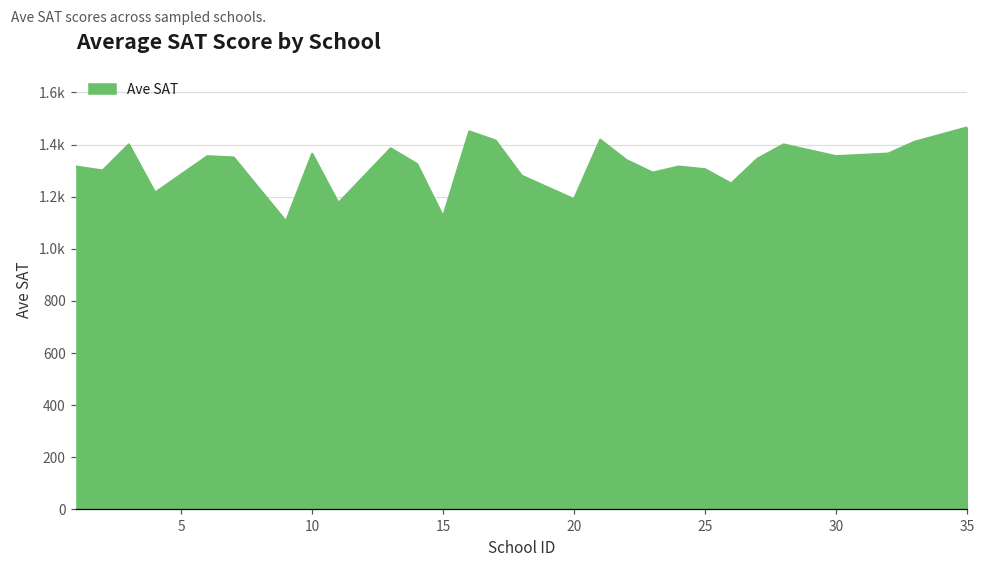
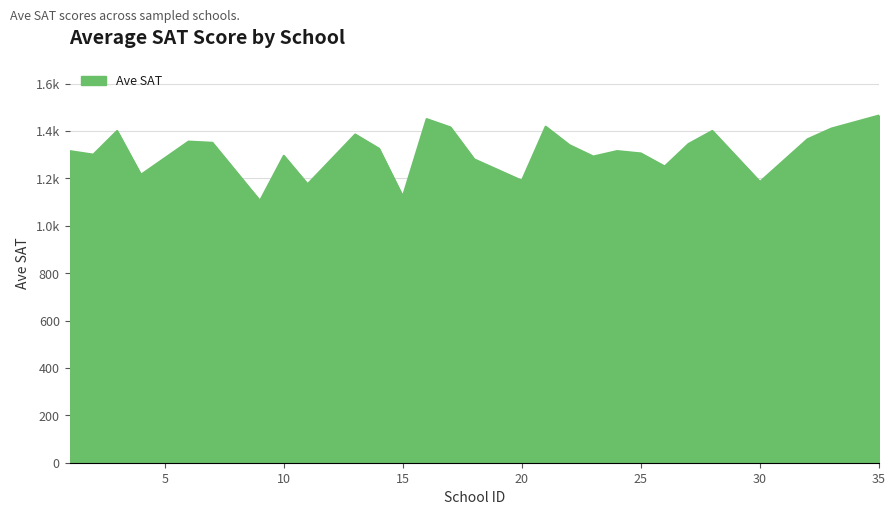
10: 1360 -> 1300
30: 1360 -> 1190
